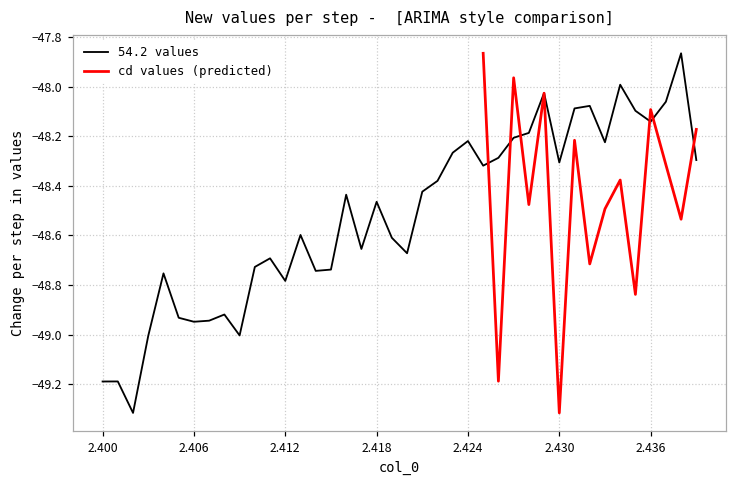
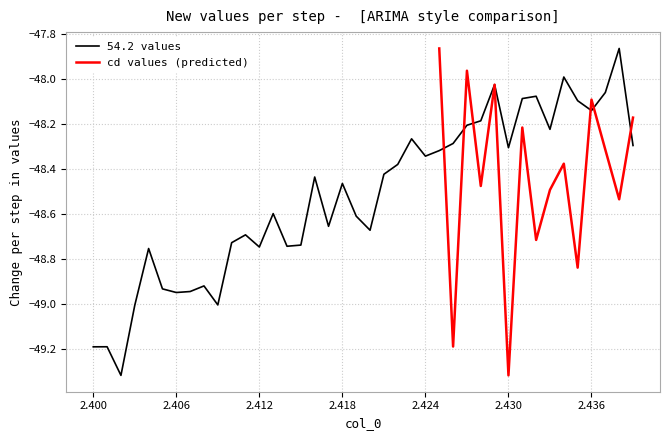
54.2 values, 2.412: -48.78 -> -48.75
54.2 values, 2.424: -48.22 -> -48.34
